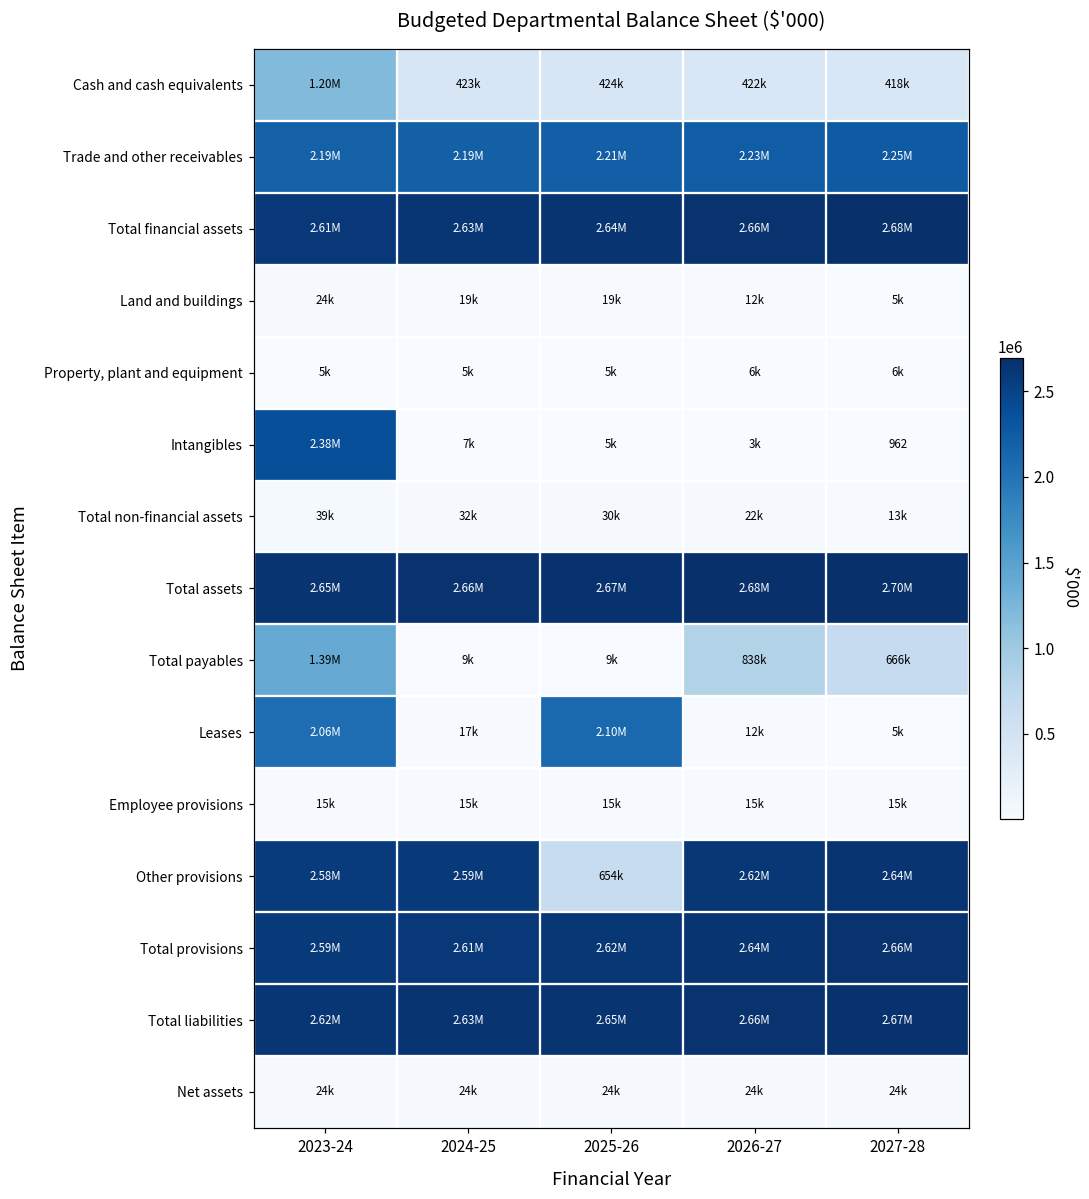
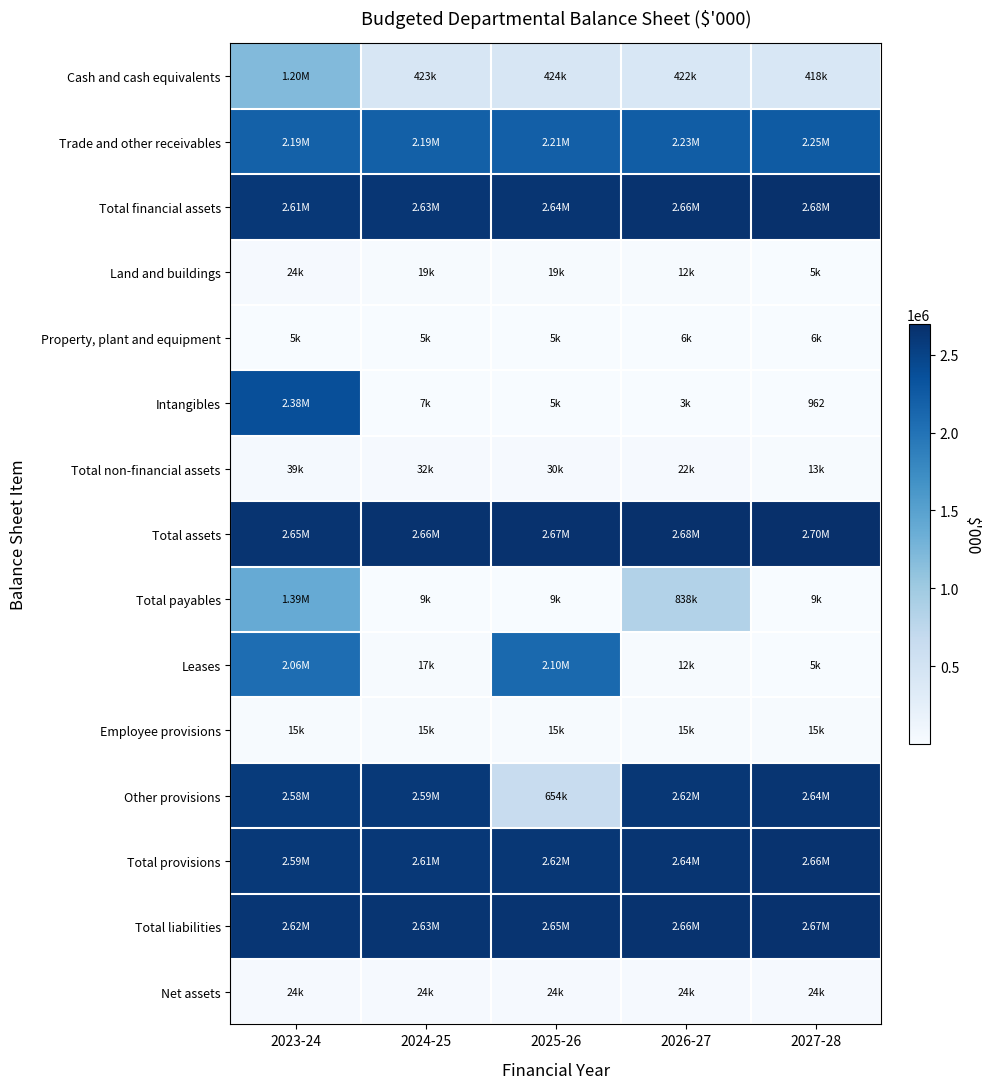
Total payables, 2027-28: 666k -> 9k
